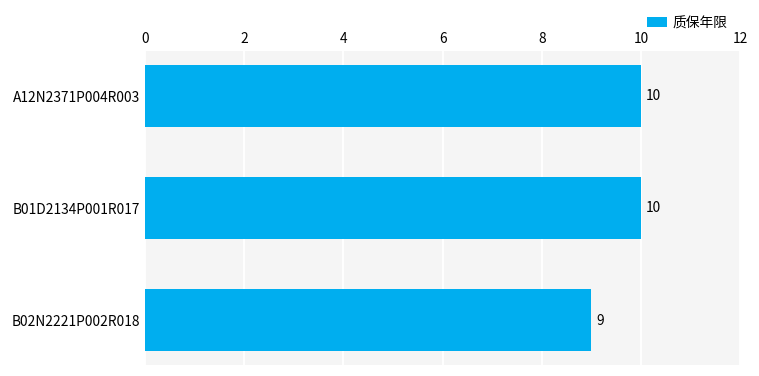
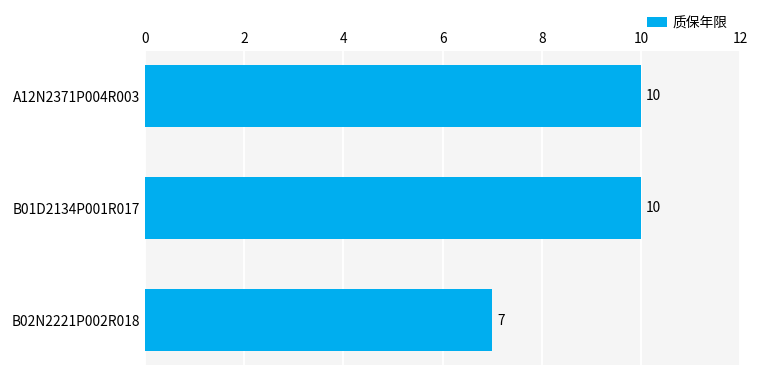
B02N2221P002R018: 9 -> 7
